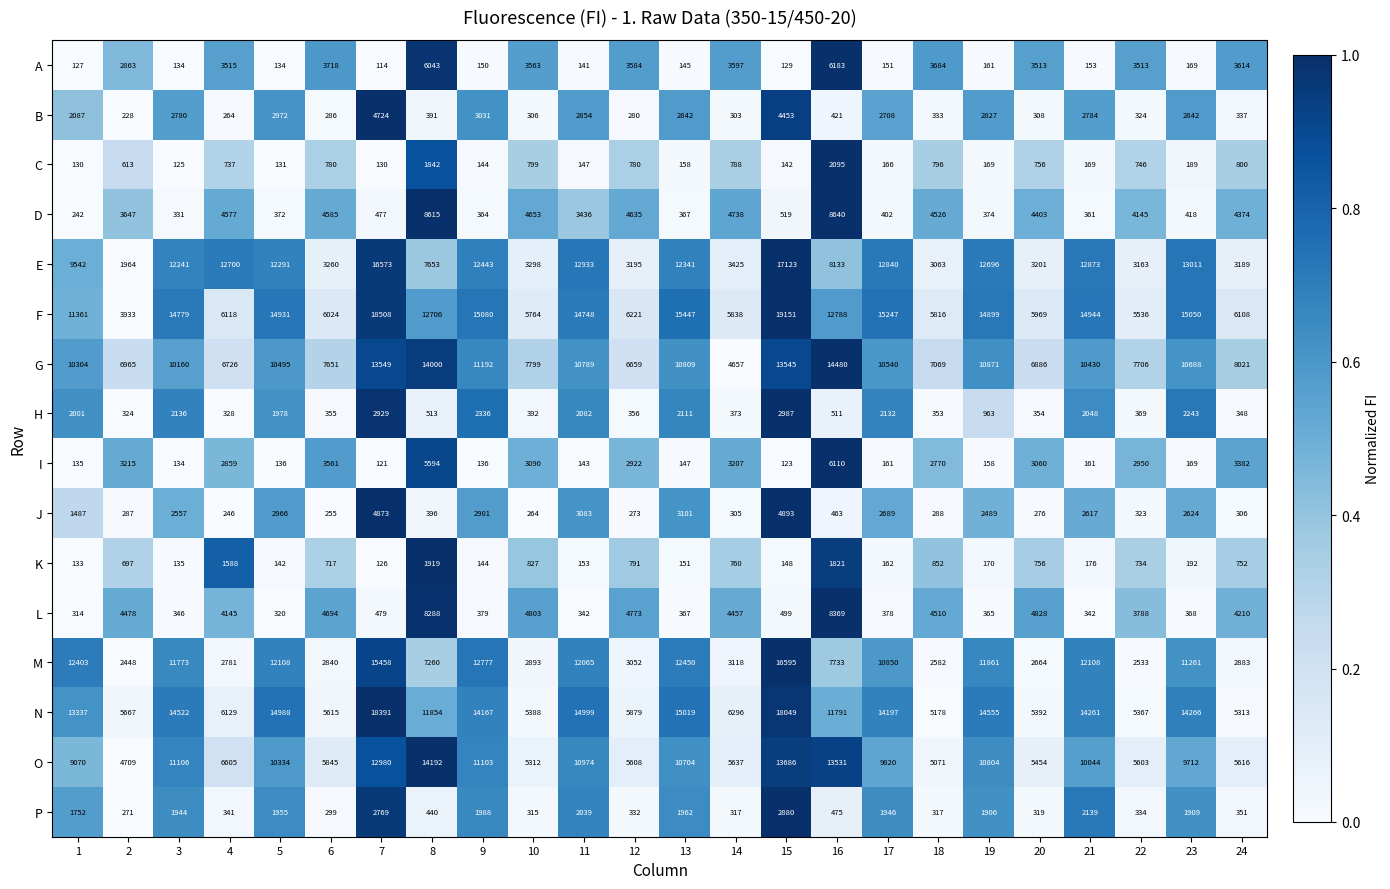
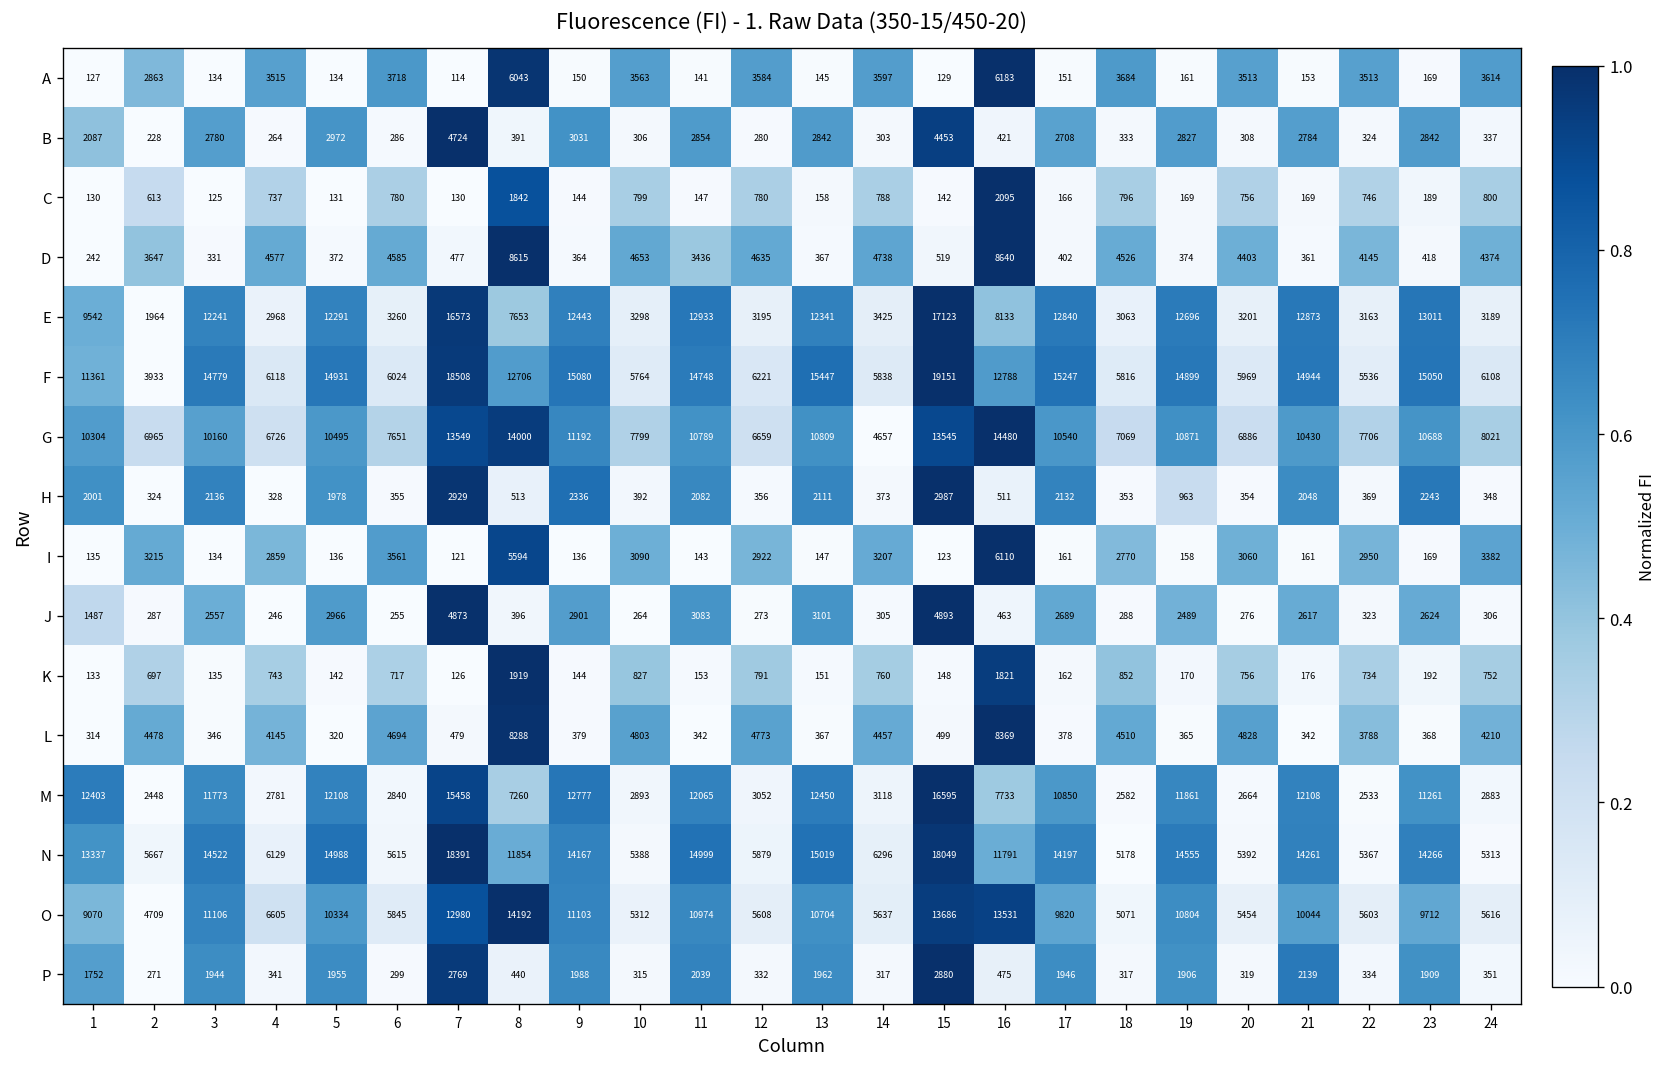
E, 4: 12700 -> 2968
K, 4: 1588 -> 743
